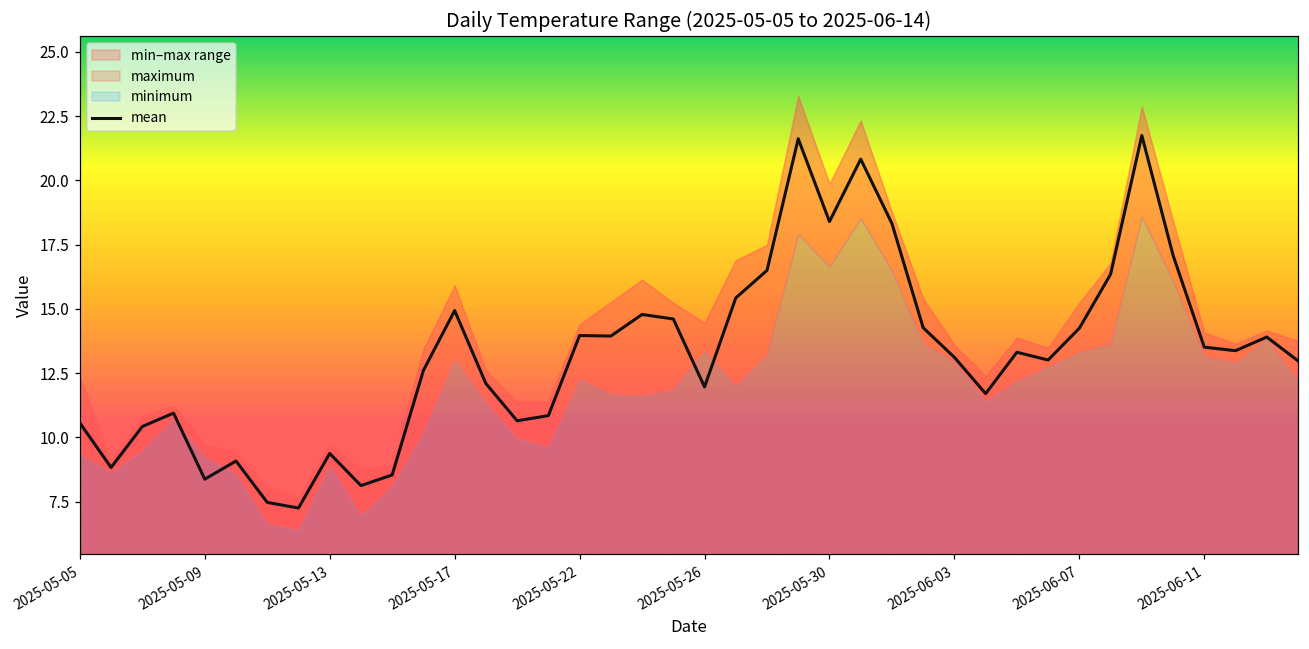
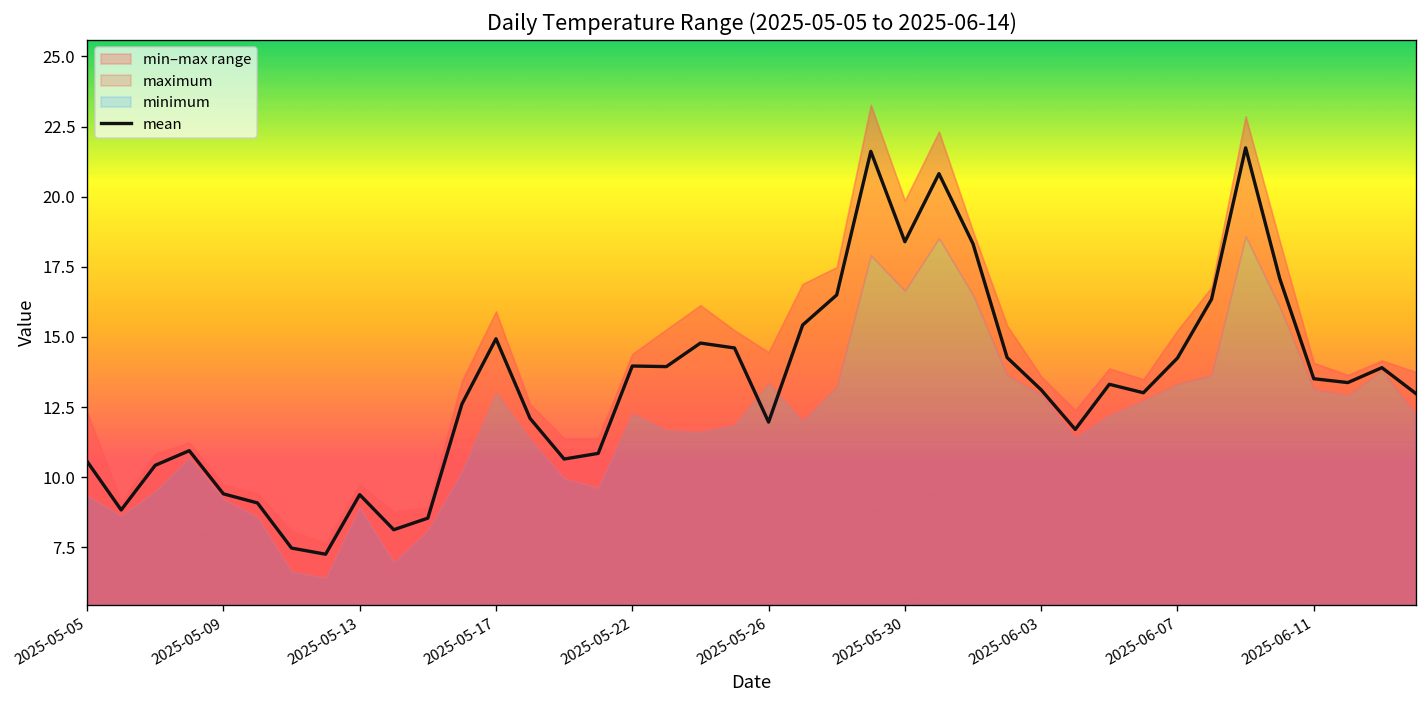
mean, 2025-05-09: 8.4 -> 9.4
